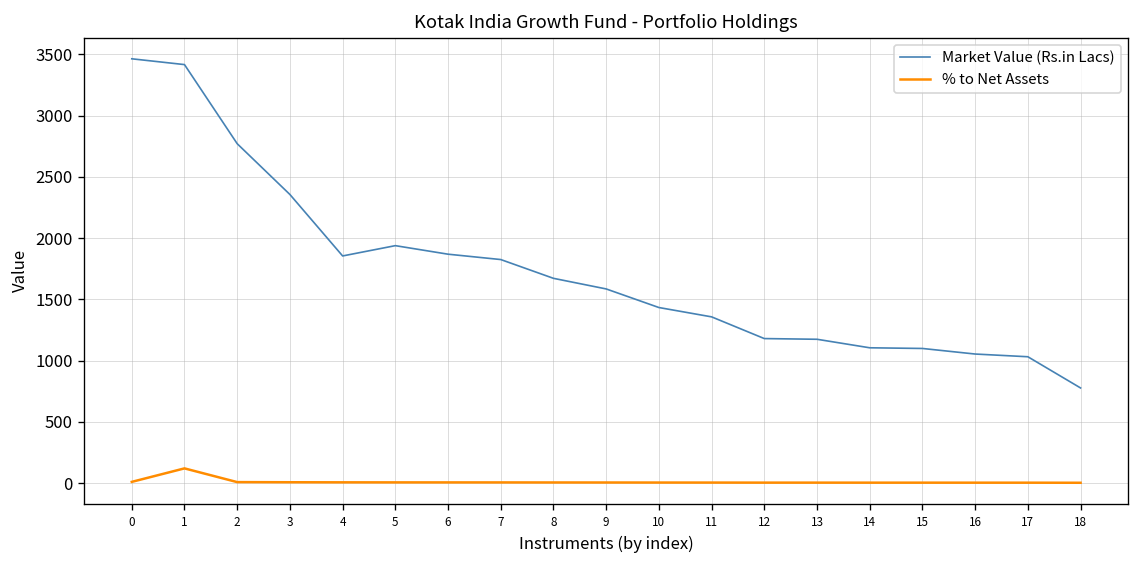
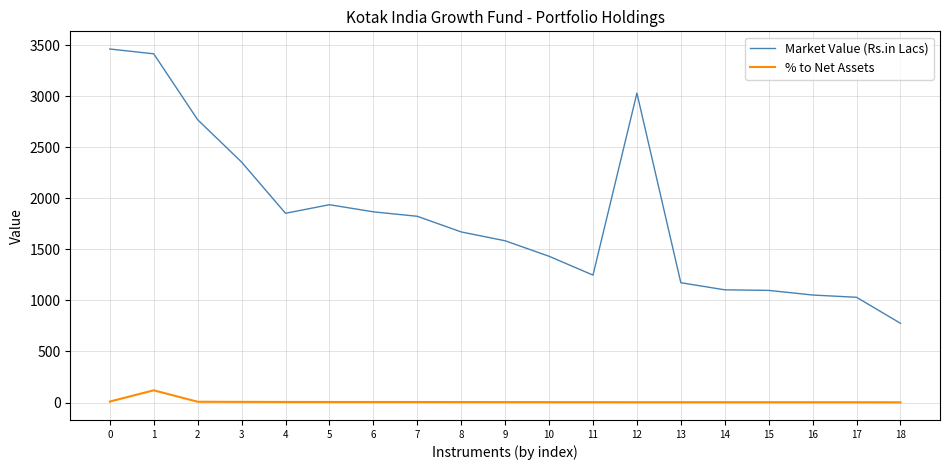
Market Value (Rs.in Lacs), 11: 1360 -> 1250
Market Value (Rs.in Lacs), 12: 1180 -> 3030
